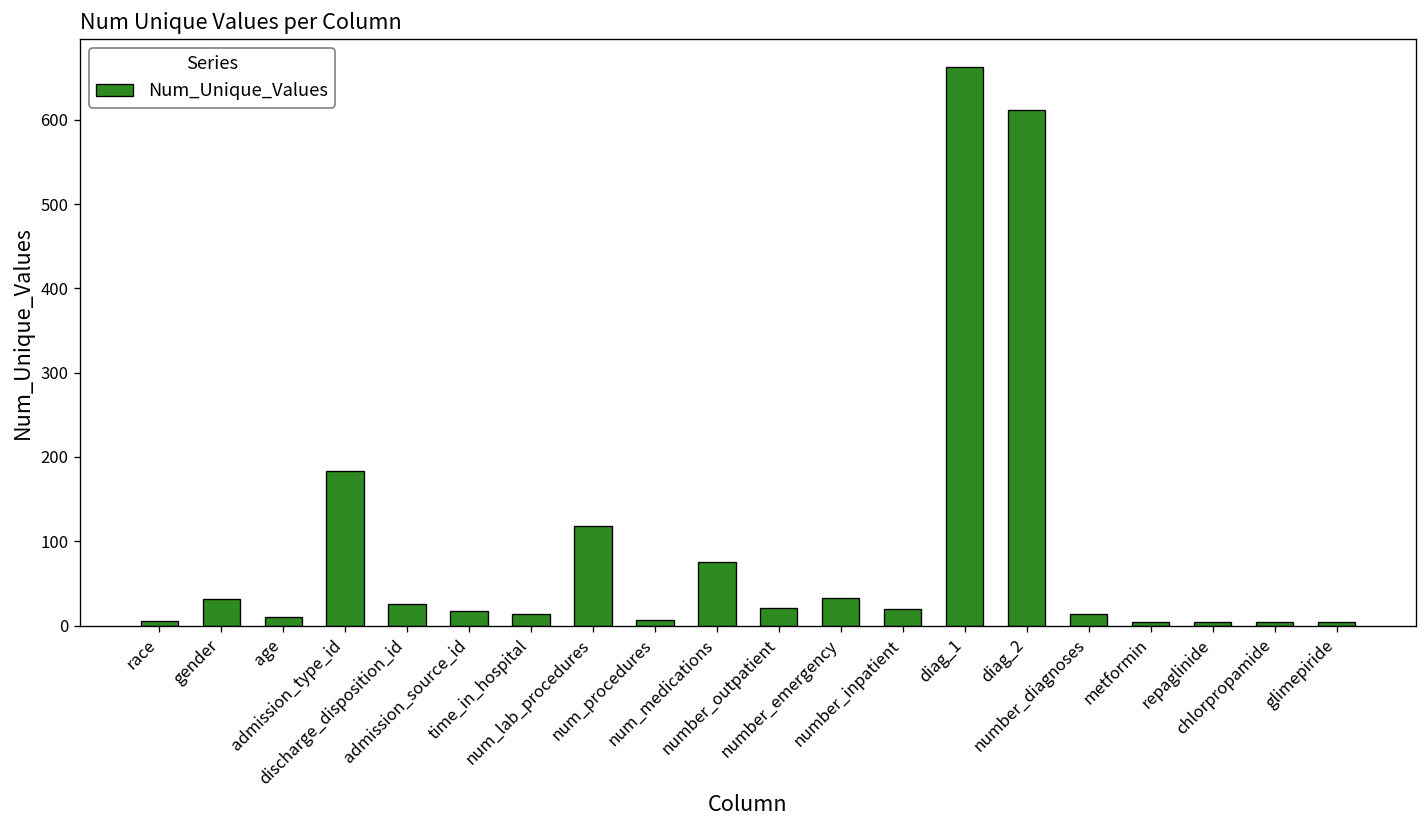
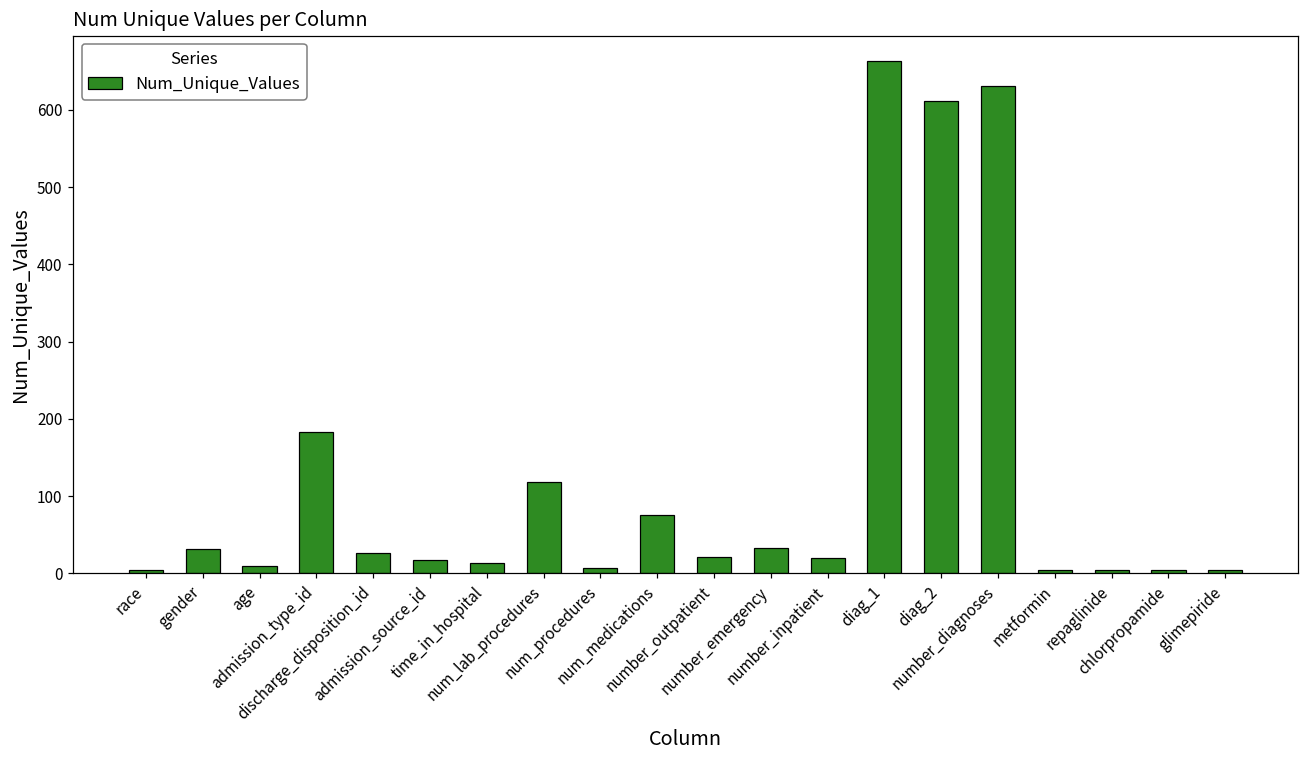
number_diagnoses: 10 -> 630
